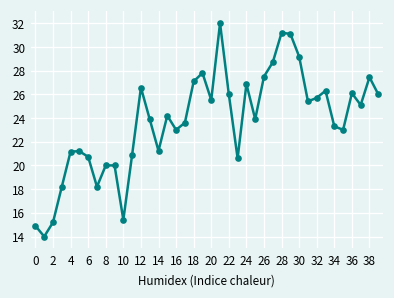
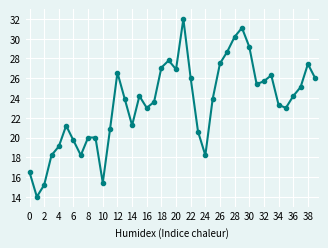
0: 15 -> 16
4: 21 -> 19
6: 21 -> 20
20: 26 -> 27
24: 27 -> 18
28: 31 -> 30
36: 26 -> 24
